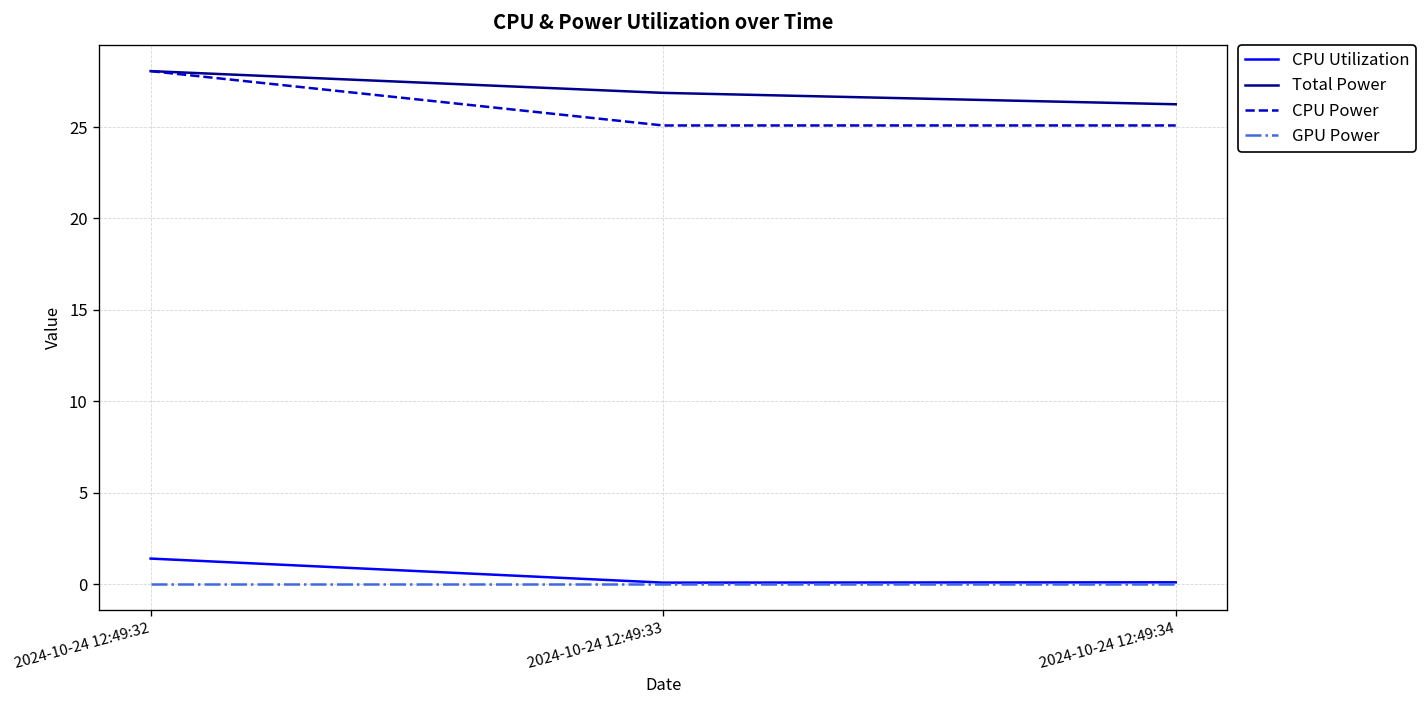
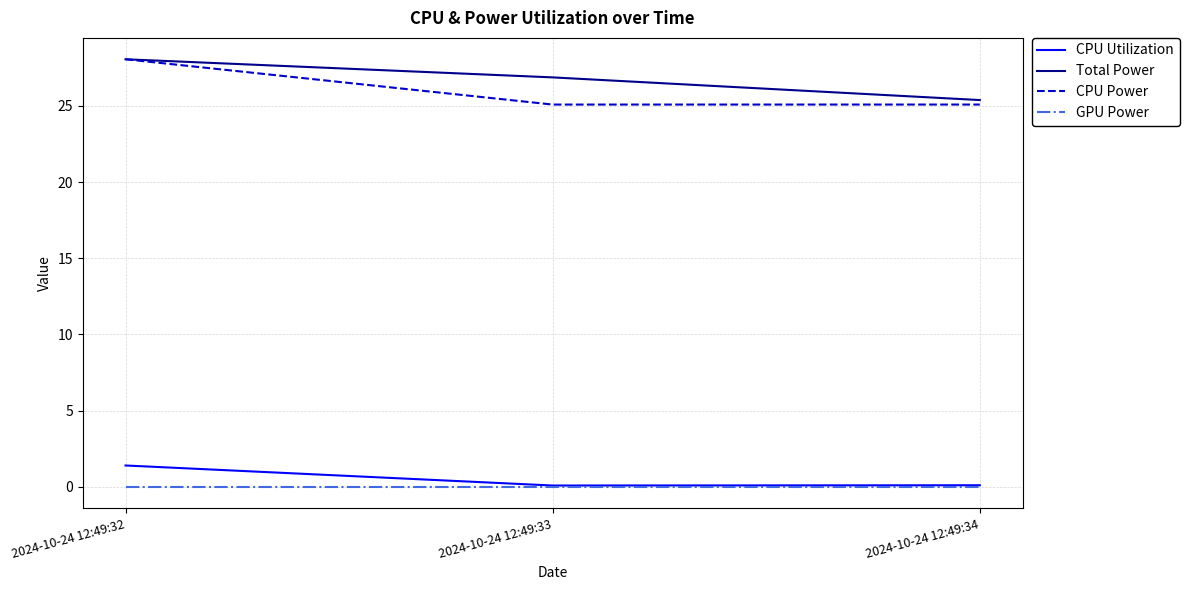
Total Power, 2024-10-24 12:49:34: 26.2 -> 25.4
